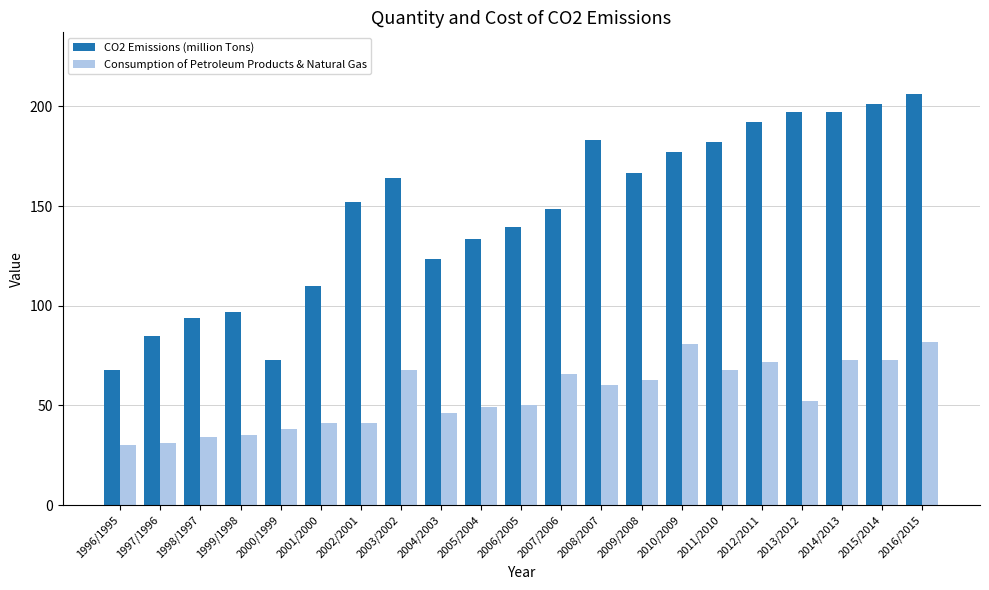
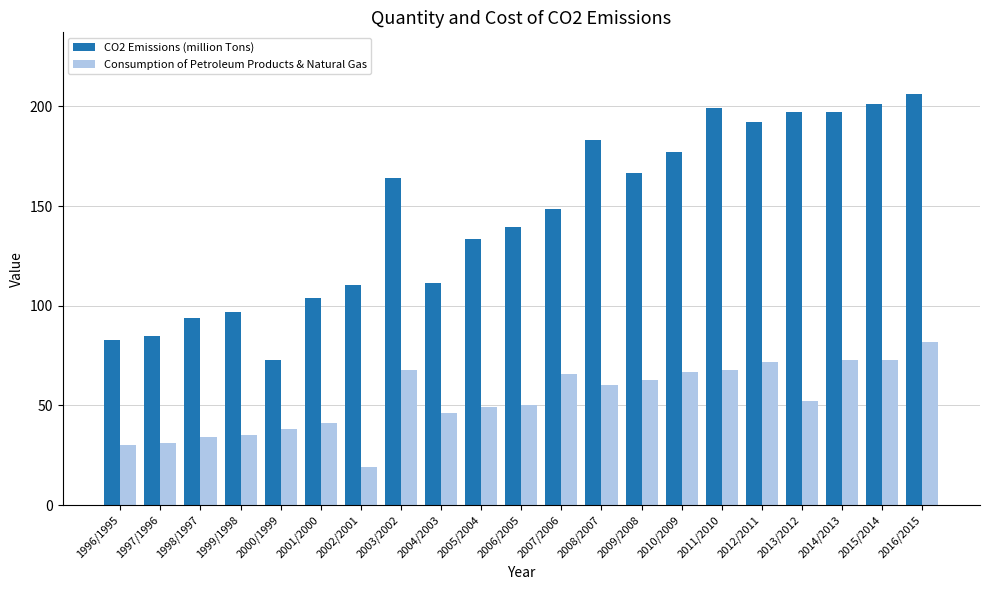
CO2 Emissions (million Tons), 1996/1995: 68 -> 83
CO2 Emissions (million Tons), 2001/2000: 110 -> 104
CO2 Emissions (million Tons), 2002/2001: 152 -> 110
Consumption of Petroleum Products & Natural Gas, 2002/2001: 41 -> 19
CO2 Emissions (million Tons), 2004/2003: 123 -> 111
Consumption of Petroleum Products & Natural Gas, 2010/2009: 81 -> 67
CO2 Emissions (million Tons), 2011/2010: 182 -> 199
